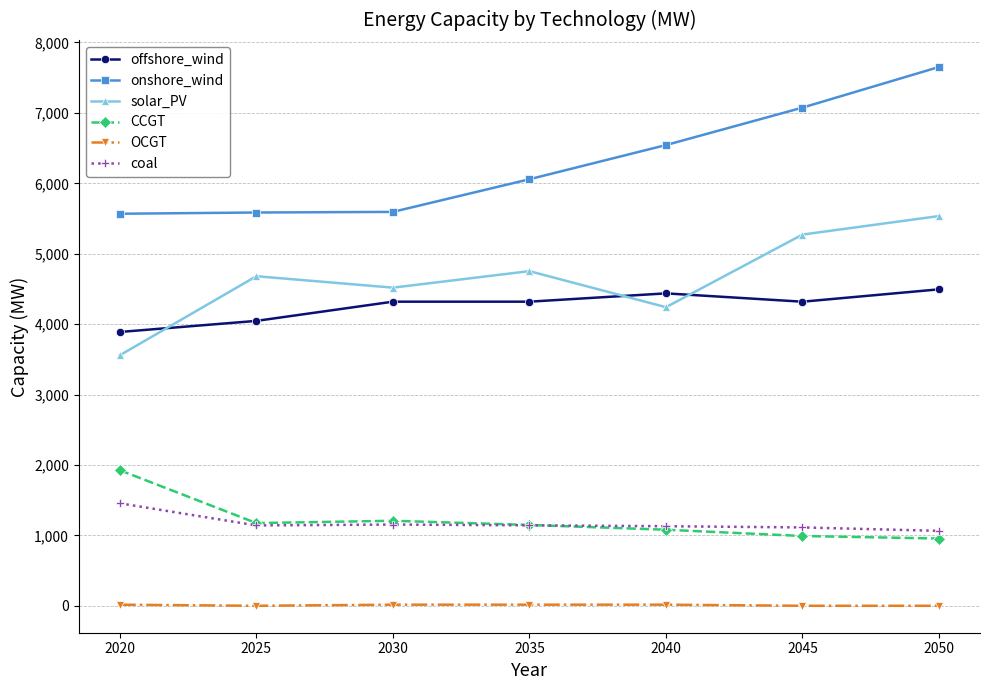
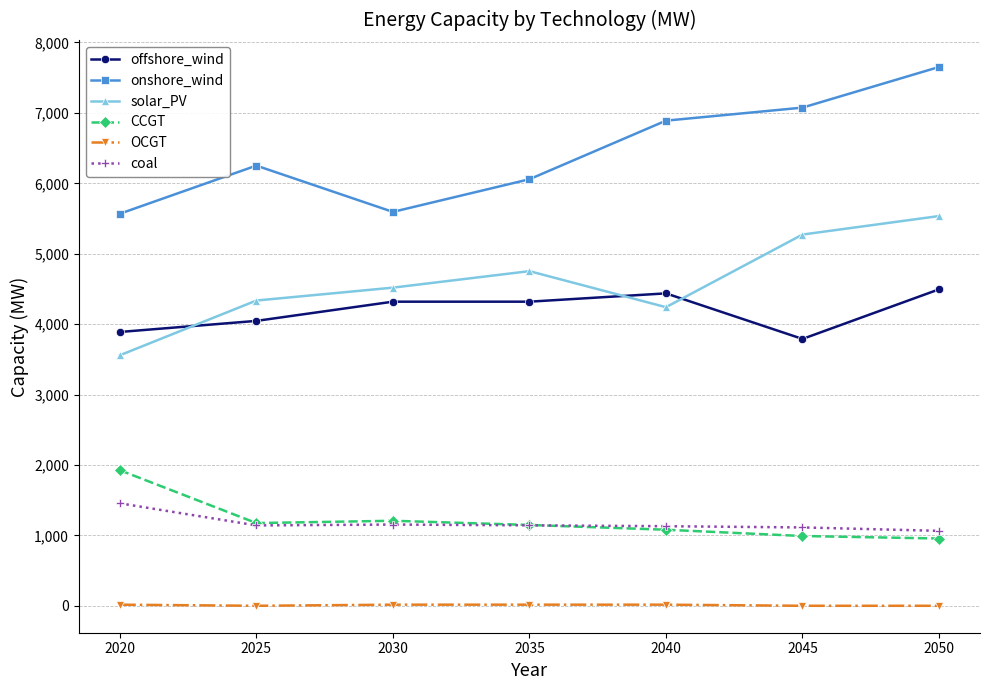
onshore_wind, 2025: 5,600 -> 6,300
solar_PV, 2025: 4,700 -> 4,300
onshore_wind, 2040: 6,500 -> 6,900
offshore_wind, 2045: 4,300 -> 3,800
